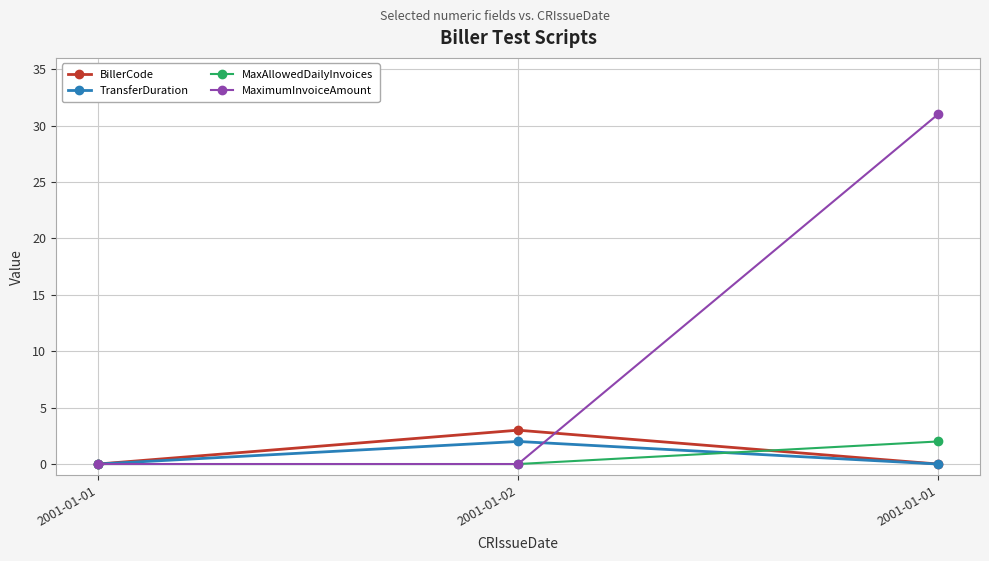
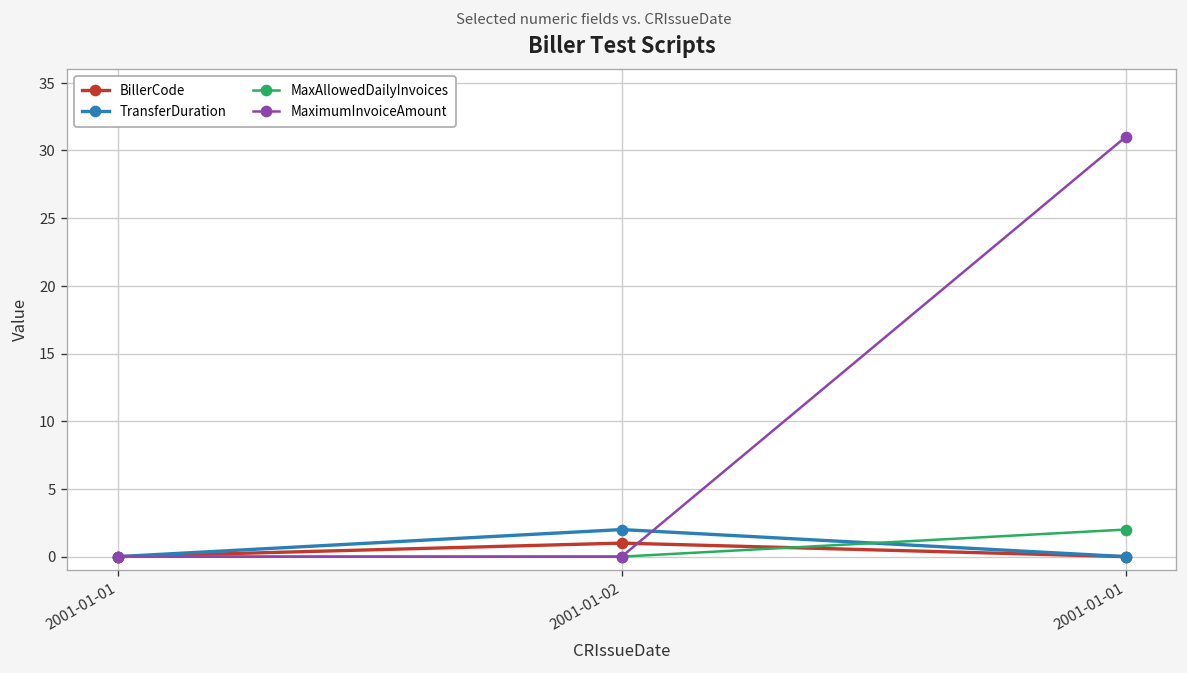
BillerCode, 2001-01-02: 3 -> 1
